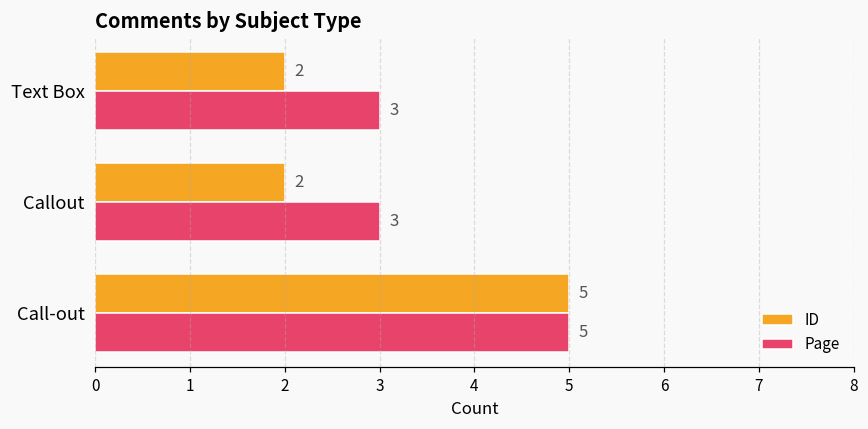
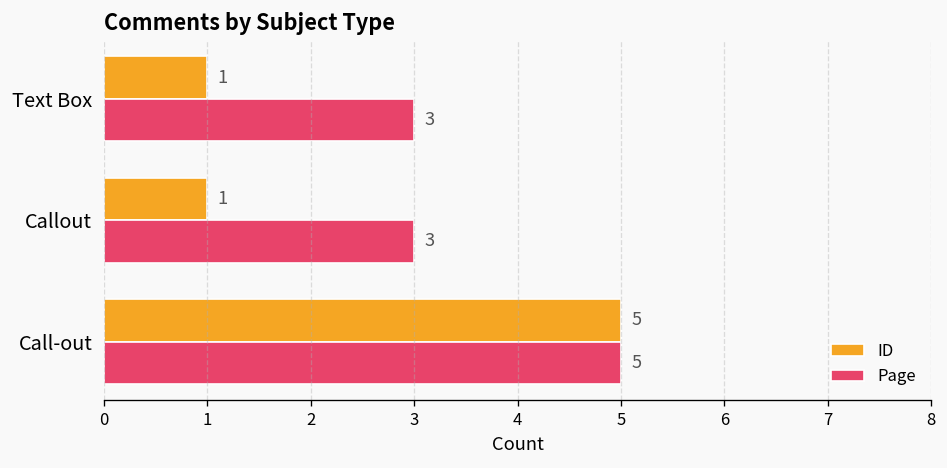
ID, Text Box: 2 -> 1
ID, Callout: 2 -> 1
